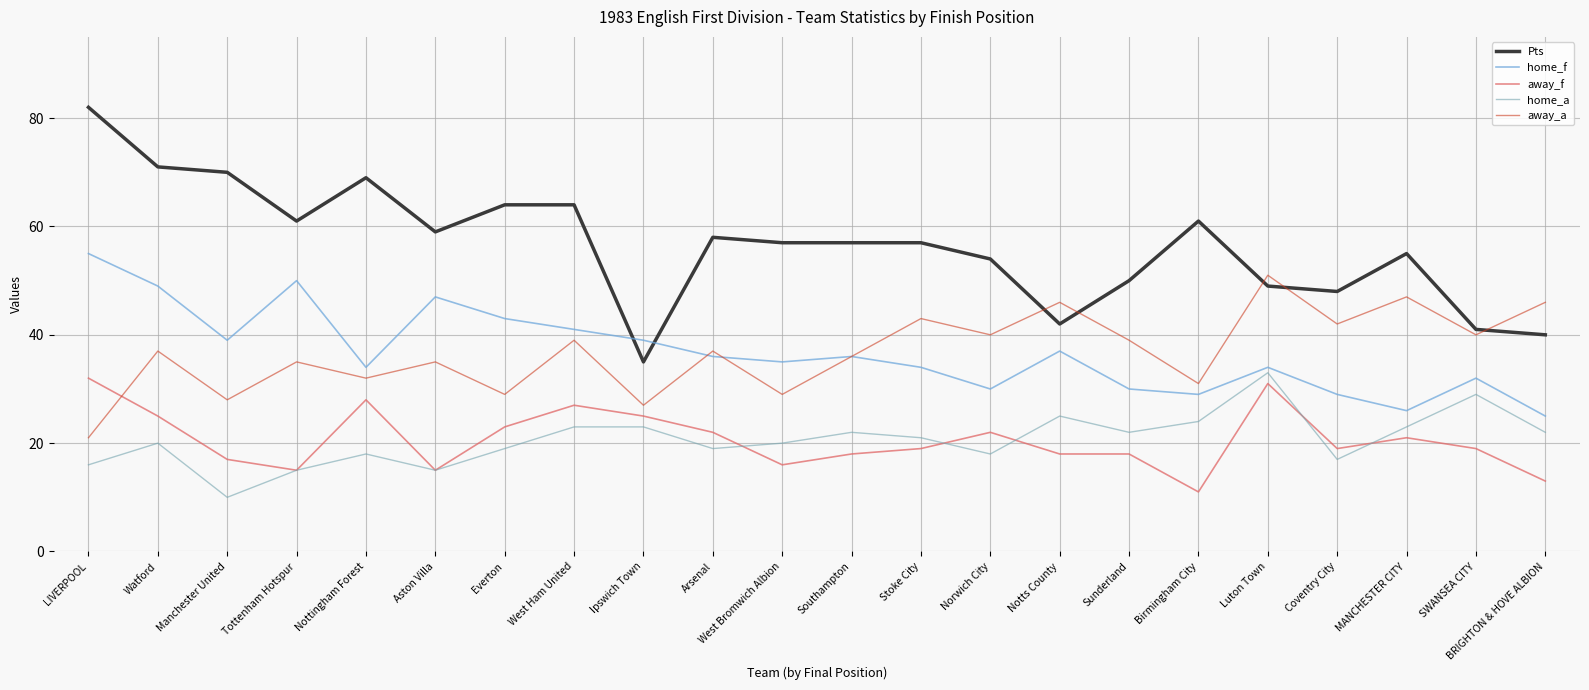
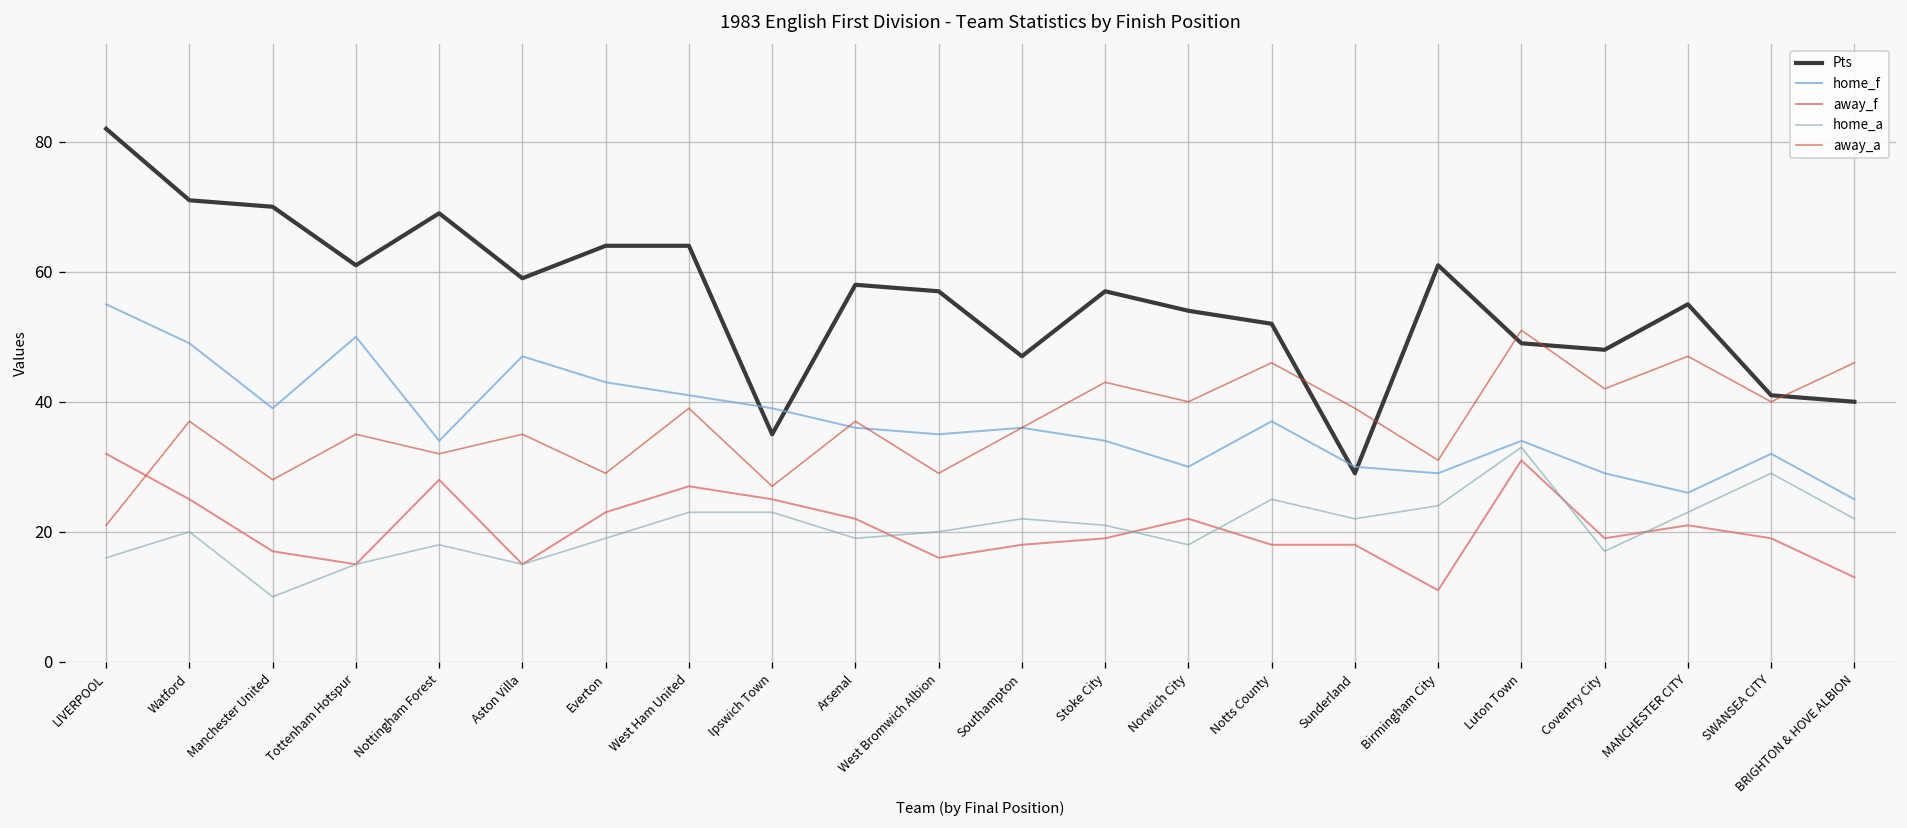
Pts, Southampton: 57 -> 47
Pts, Notts County: 42 -> 52
Pts, Sunderland: 50 -> 29
